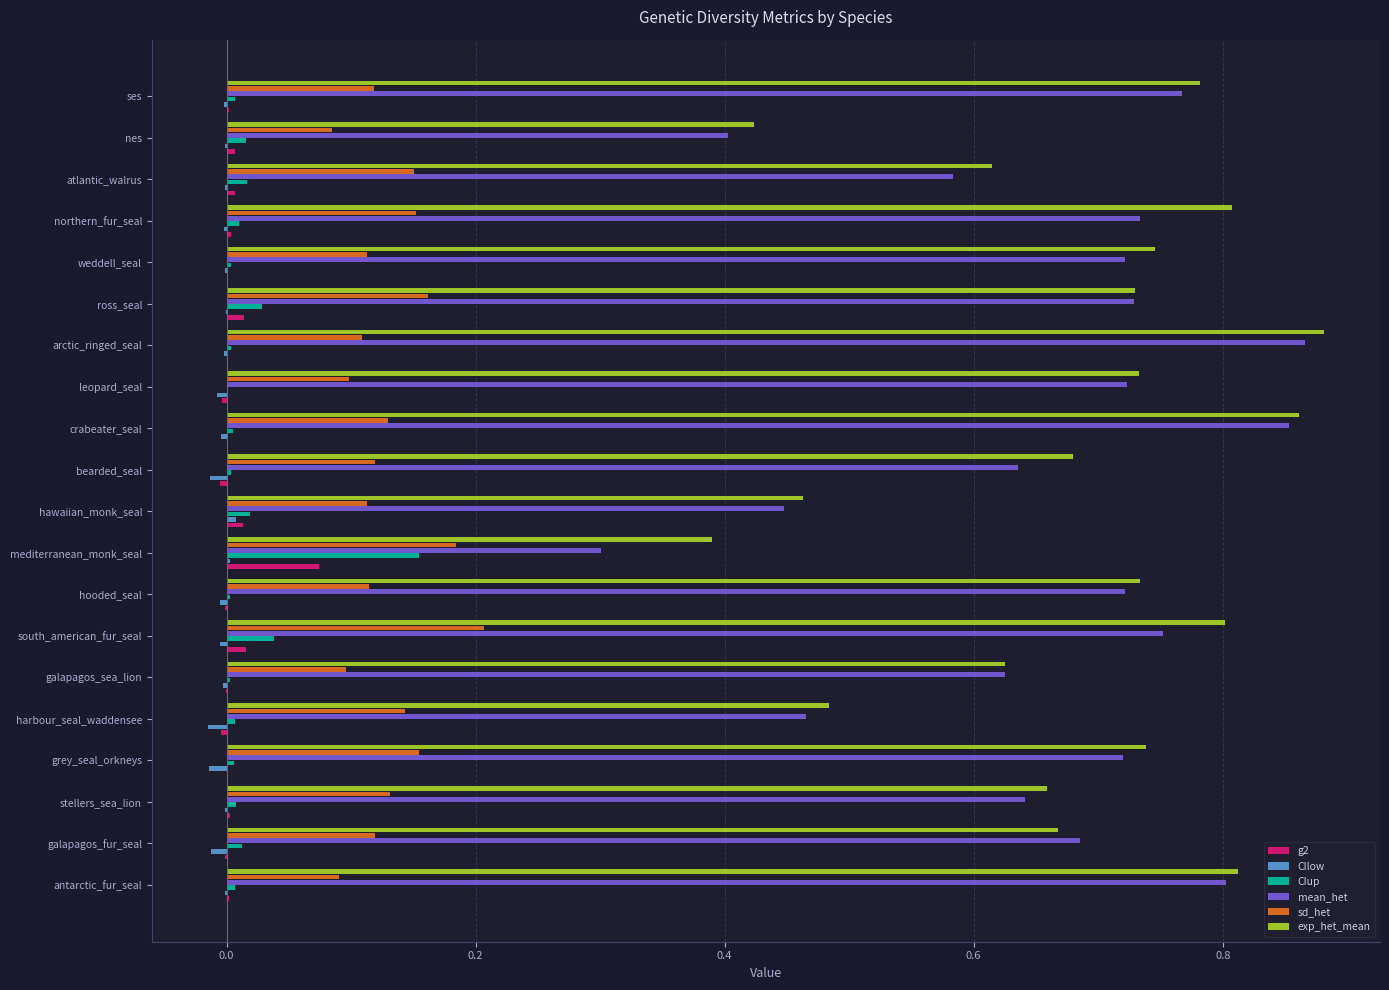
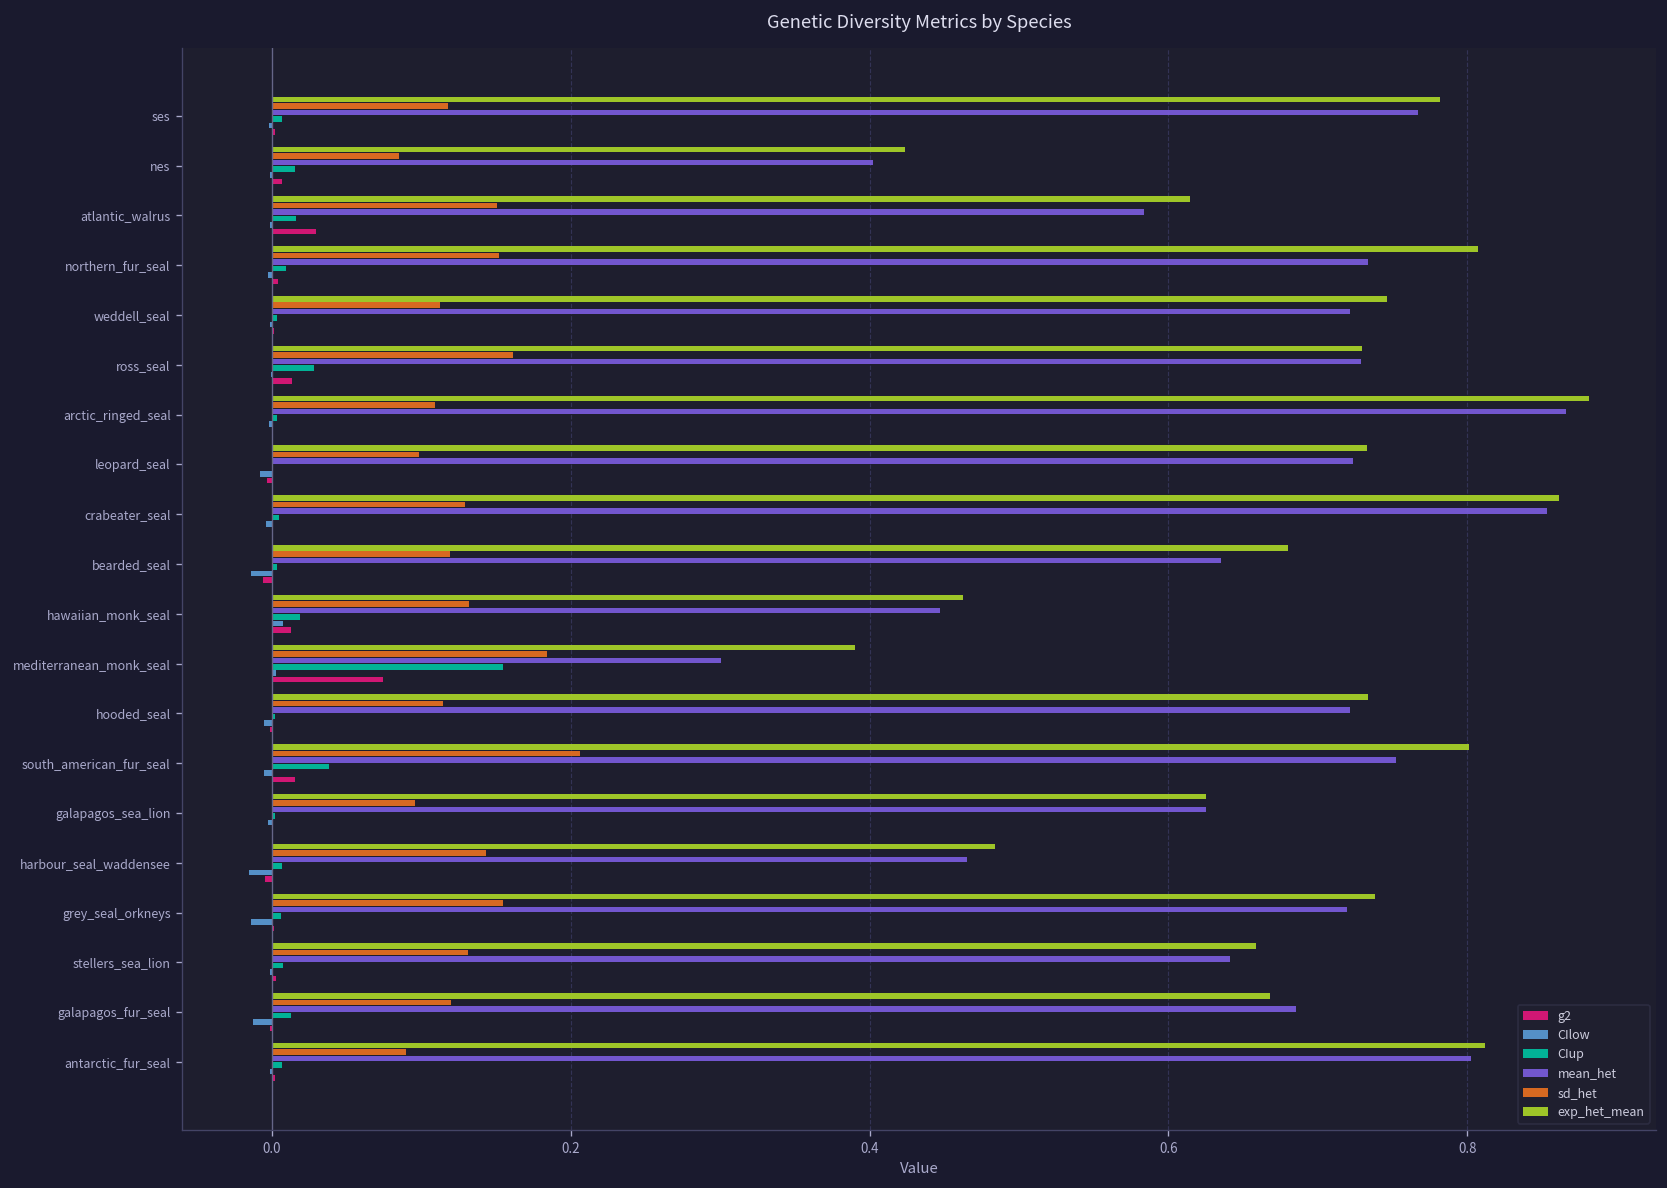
g2, atlantic_walrus: 0.007 -> 0.029
sd_het, hawaiian_monk_seal: 0.113 -> 0.132
